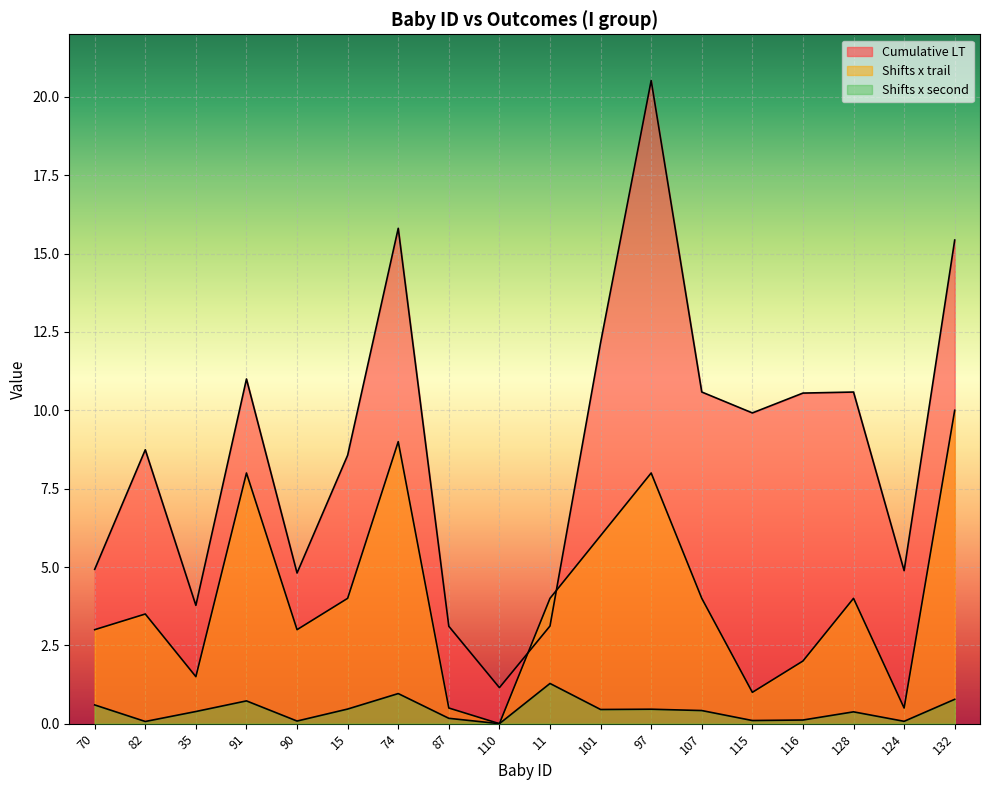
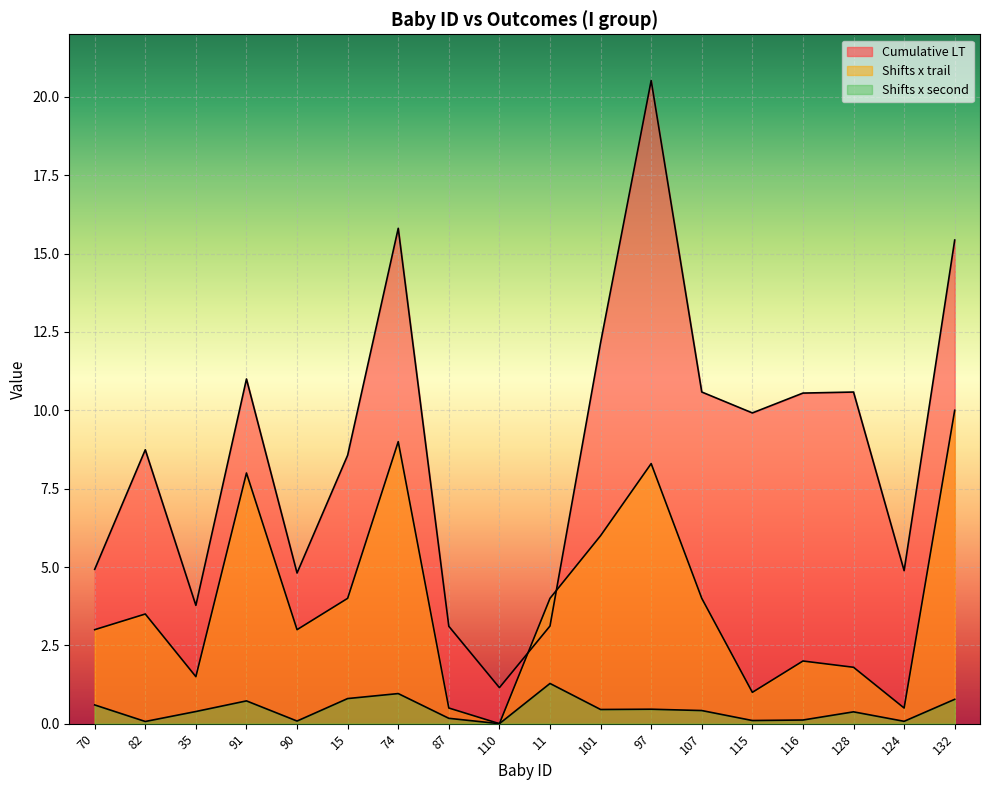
Shifts x second, 15: 0.5 -> 0.8
Shifts x trail, 97: 8.0 -> 8.3
Shifts x trail, 128: 4.0 -> 1.8
